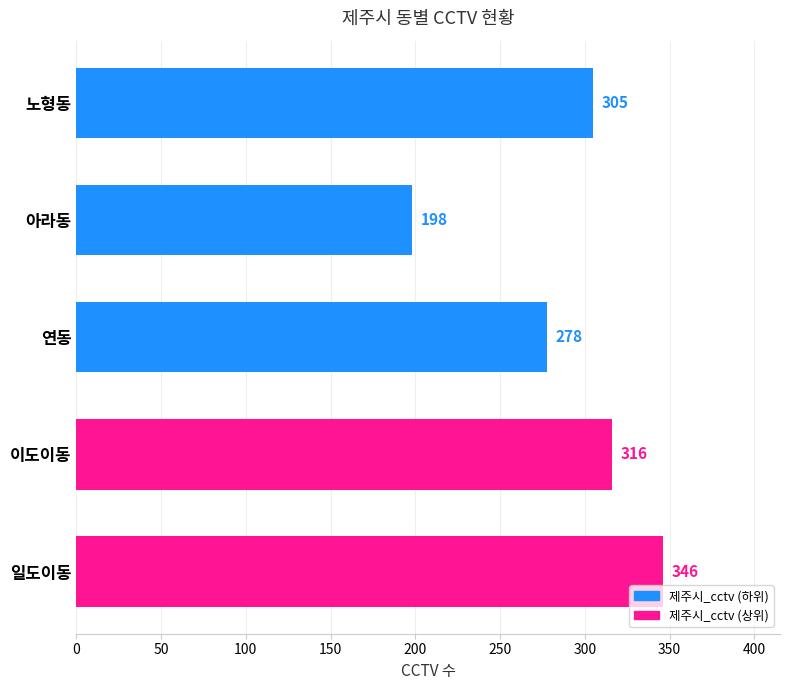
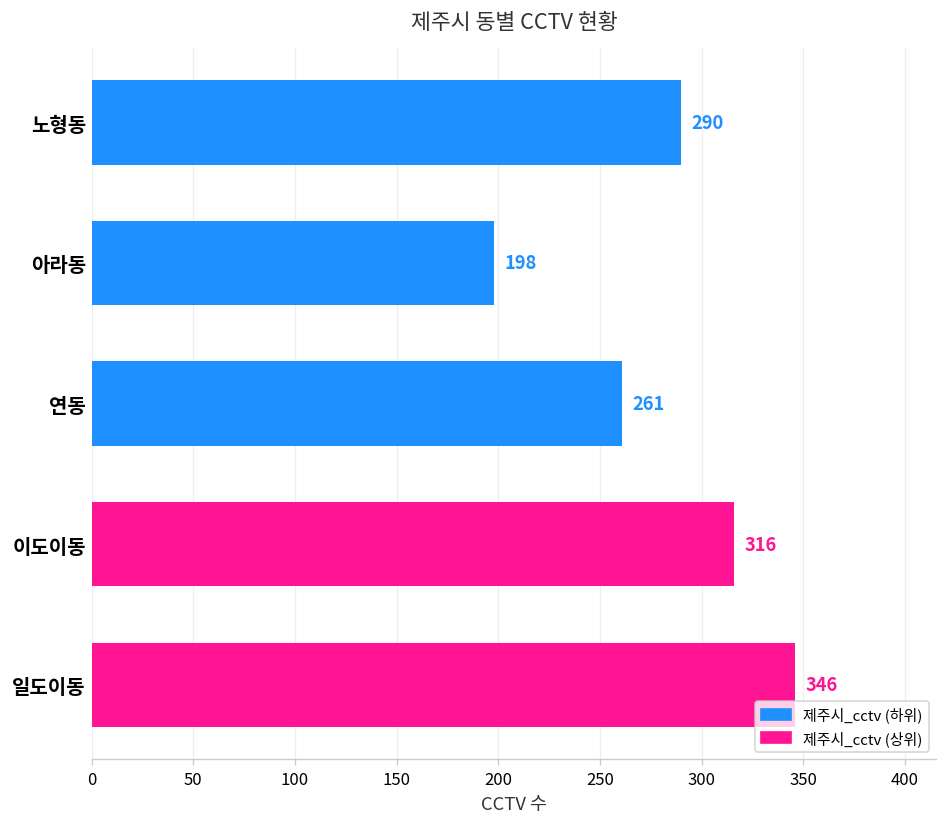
노형동: 305 -> 290
연동: 278 -> 261
